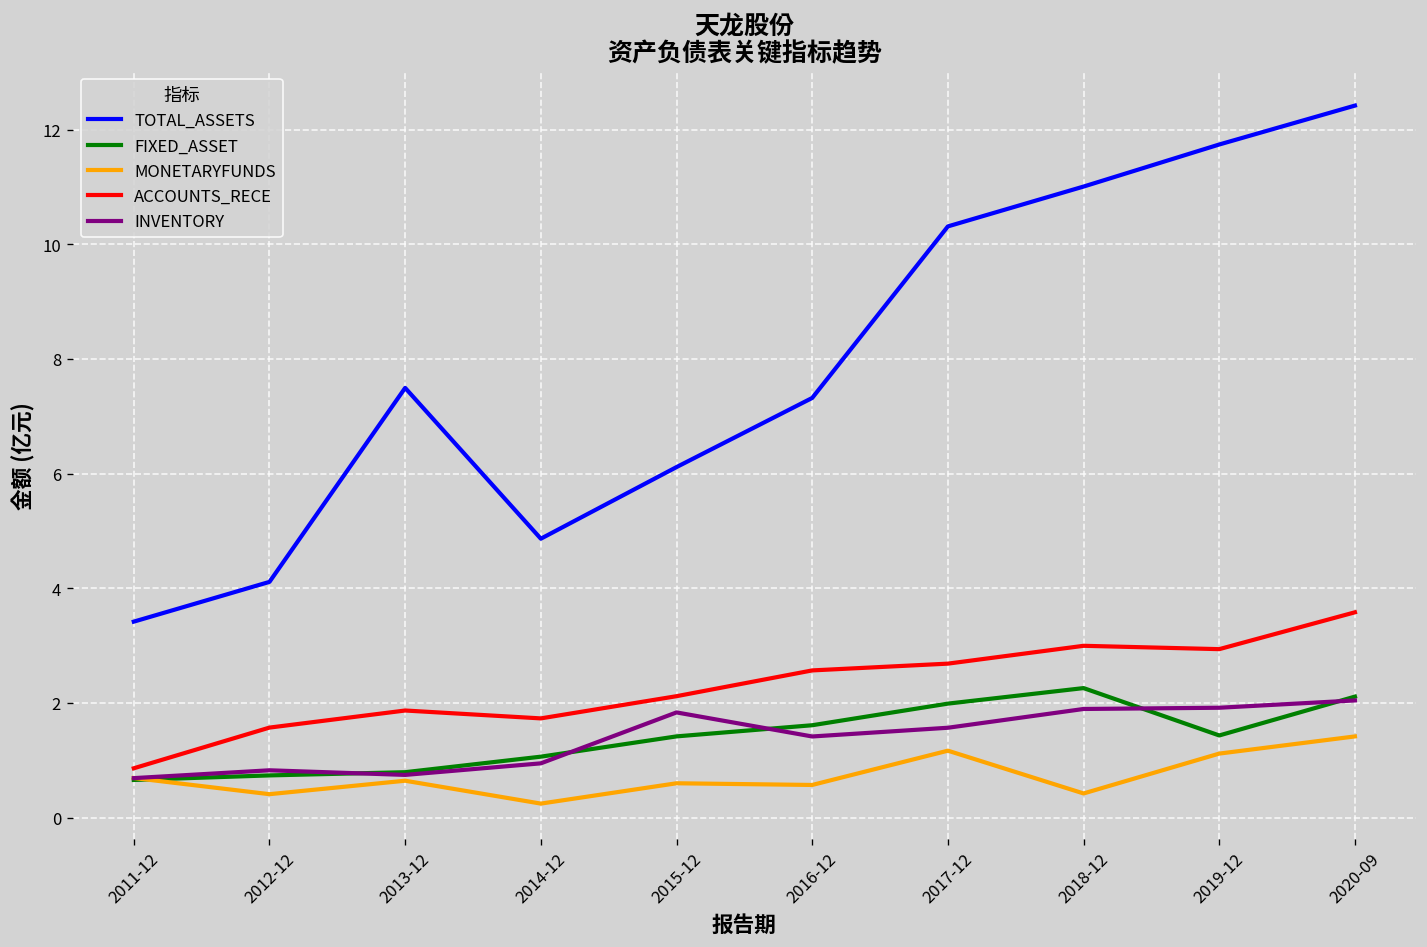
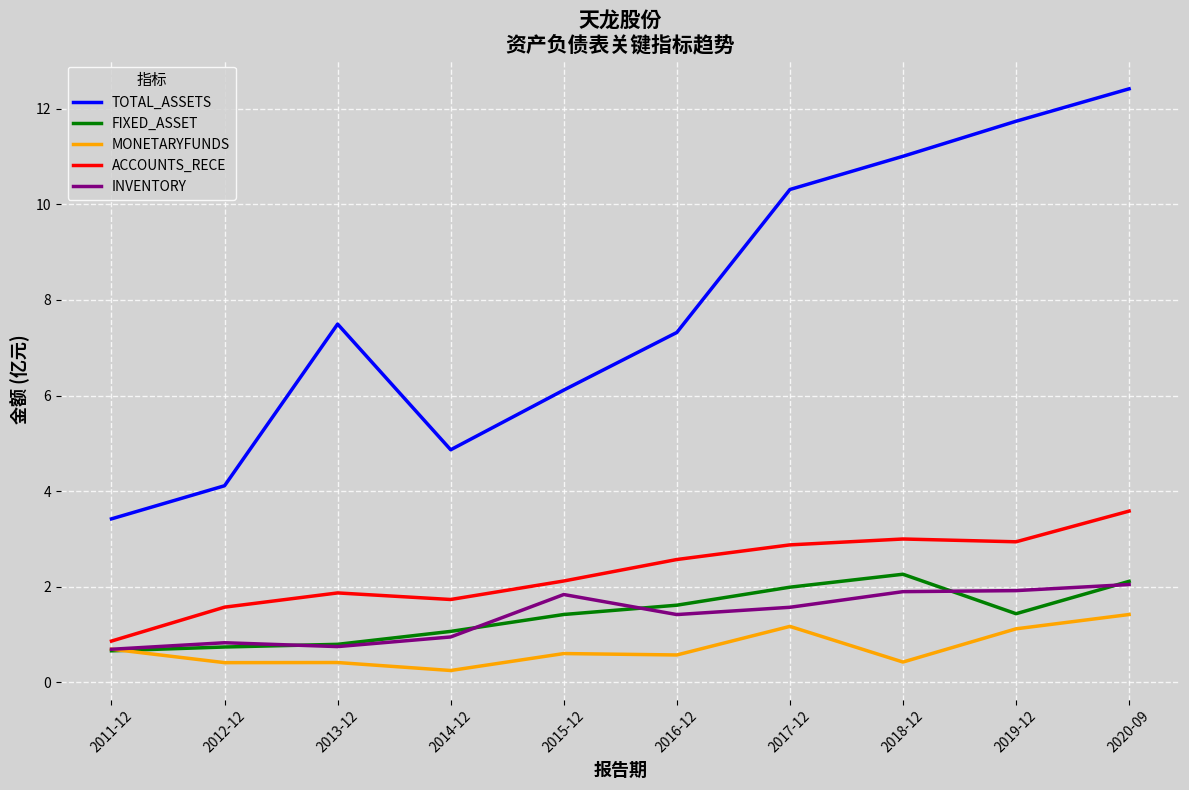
MONETARYFUNDS, 2013-12: 0.6 -> 0.4
ACCOUNTS_RECE, 2017-12: 2.7 -> 2.9
